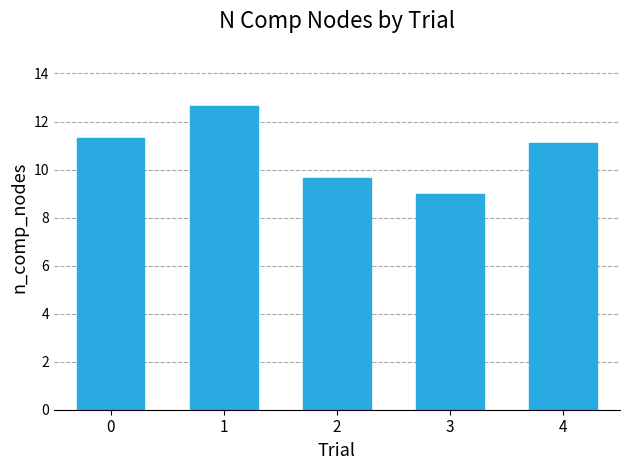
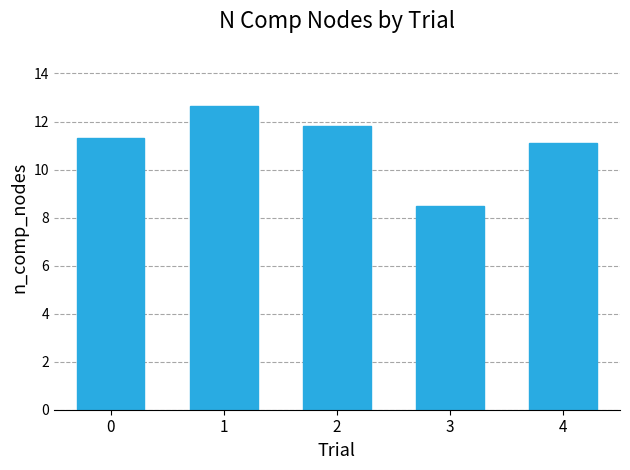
2: 9.7 -> 11.8
3: 9.0 -> 8.5
